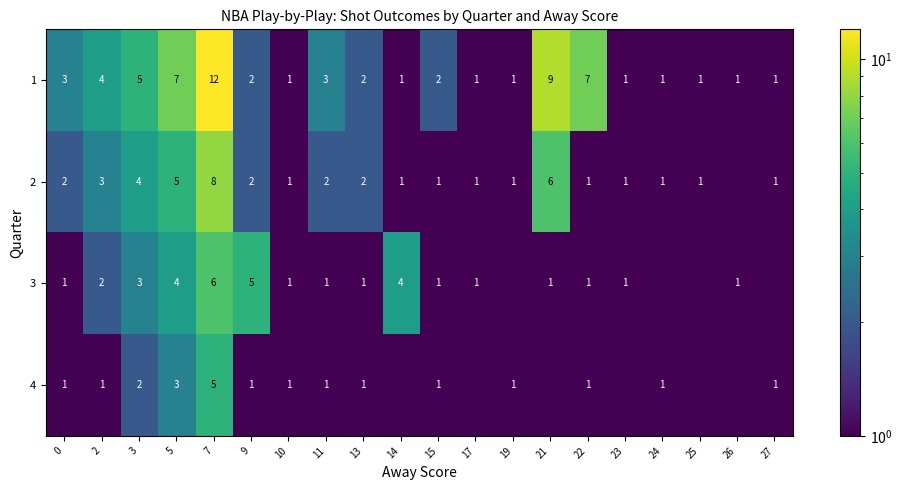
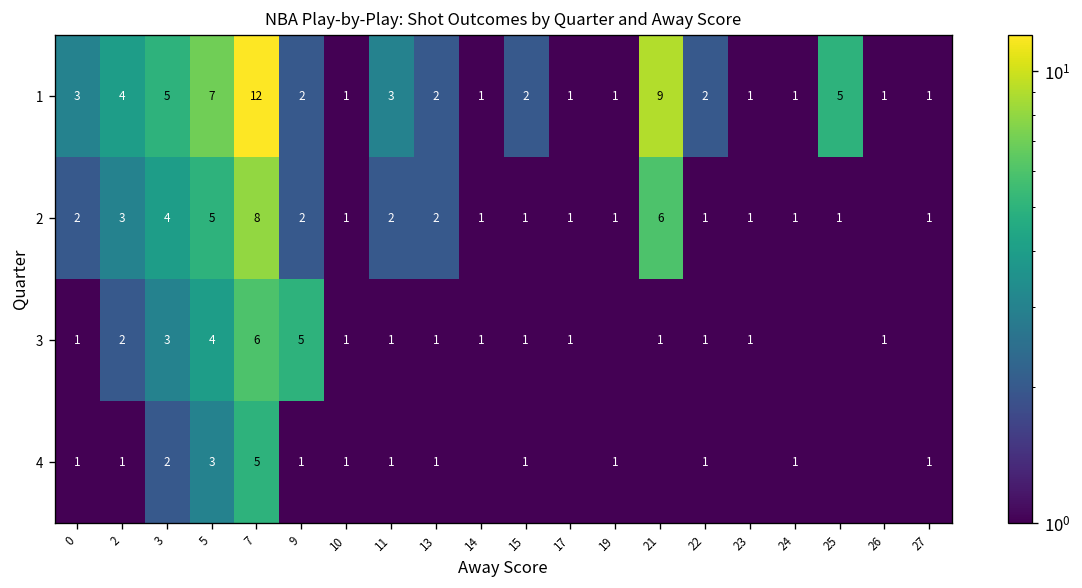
1, 22: 7 -> 2
1, 25: 1 -> 5
3, 14: 4 -> 1
